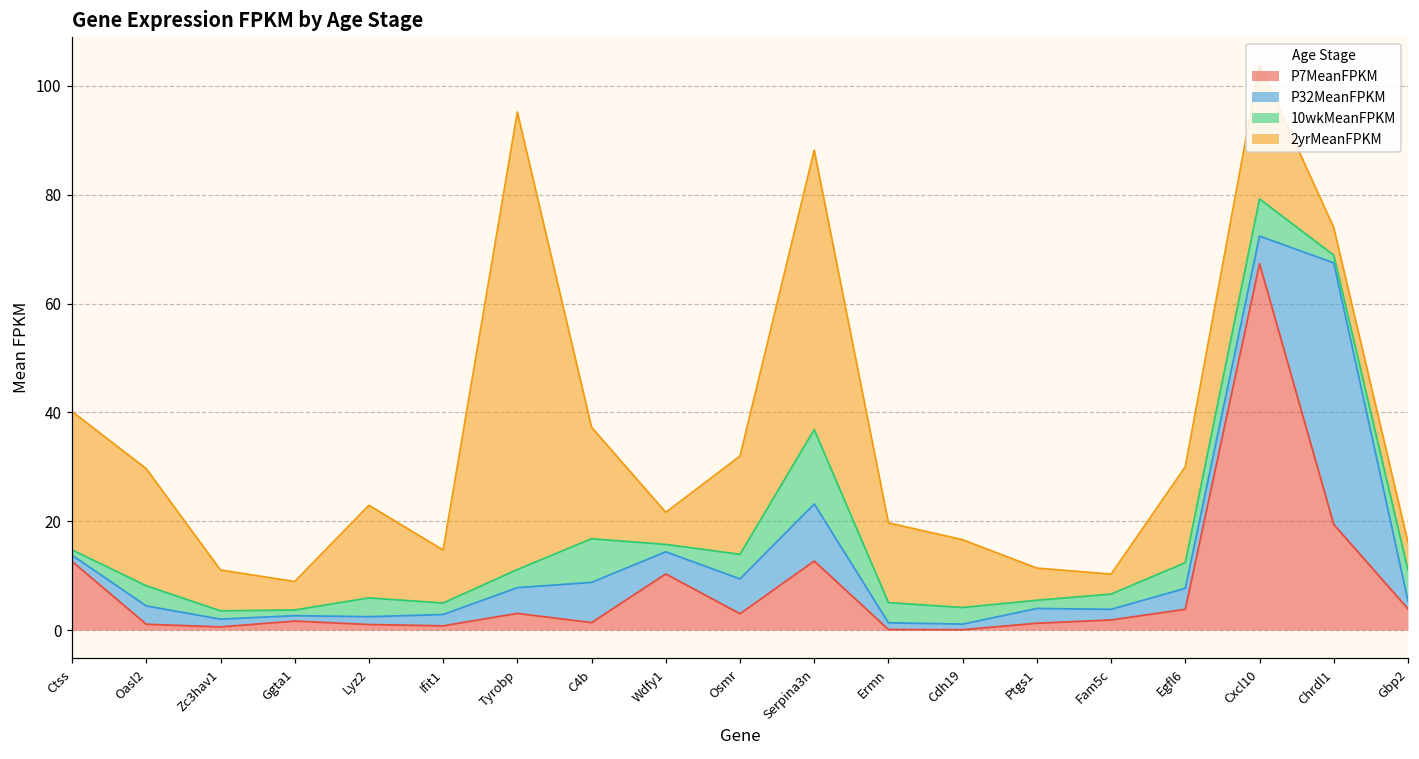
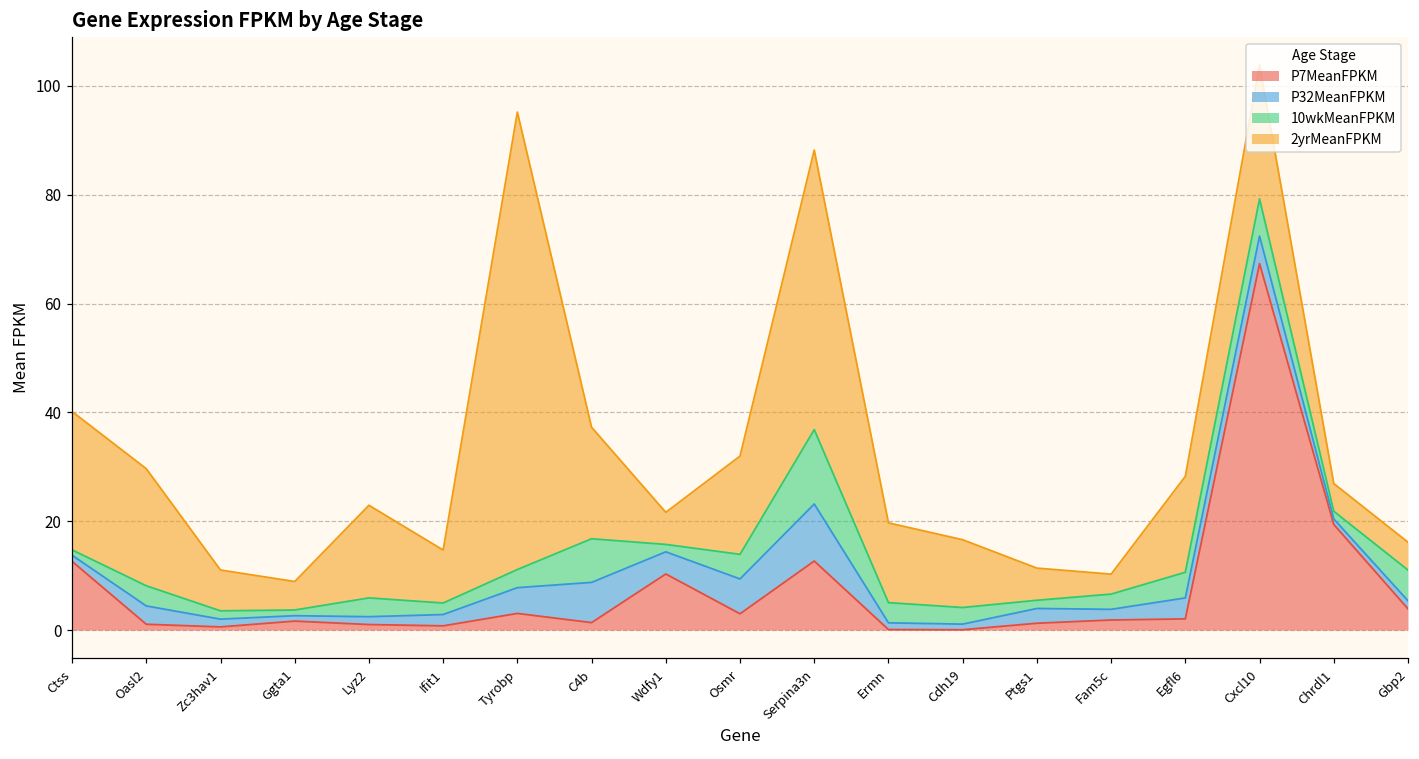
P7MeanFPKM, Egfl6: 4 -> 2
P32MeanFPKM, Chrdl1: 48 -> 1
